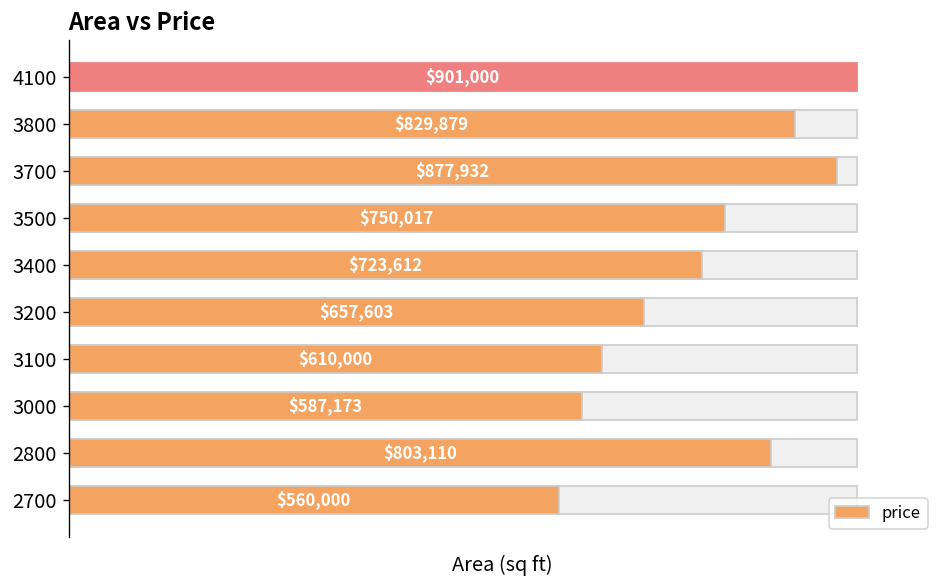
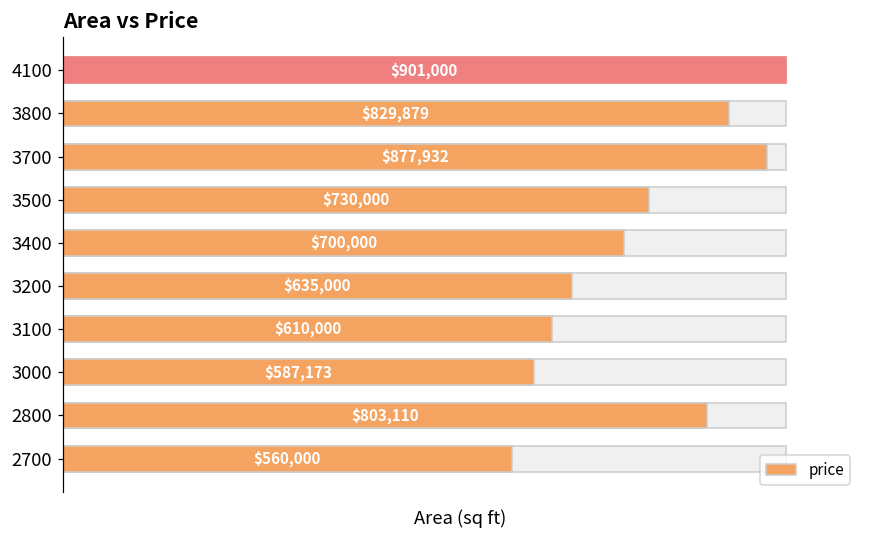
price, 3500: $750,017 -> $730,000
price, 3400: $723,612 -> $700,000
price, 3200: $657,603 -> $635,000
